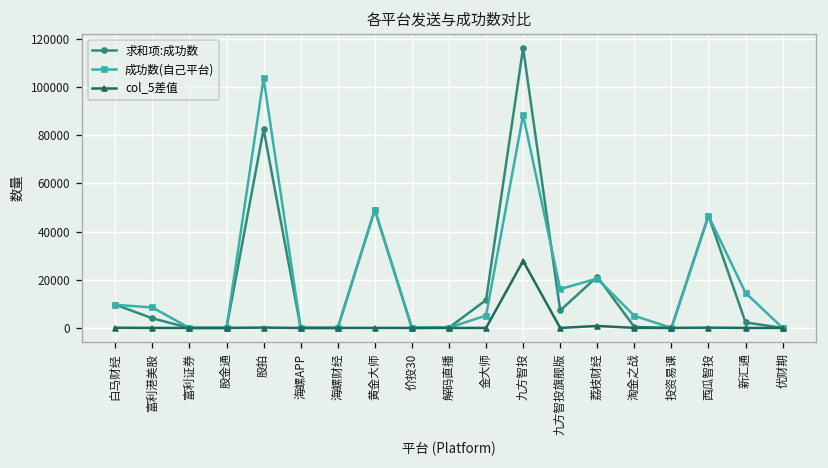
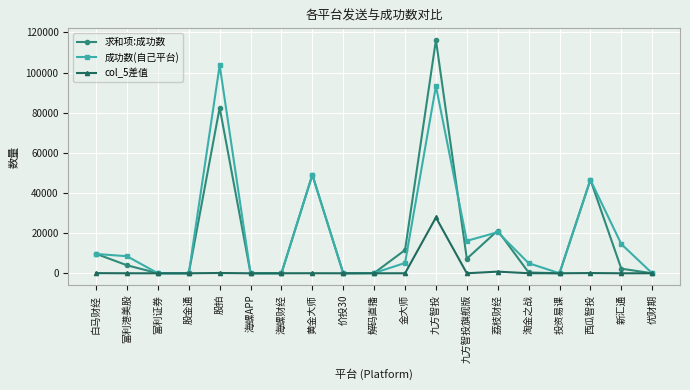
成功数(自己平台), 九方智投: 88000 -> 93000
